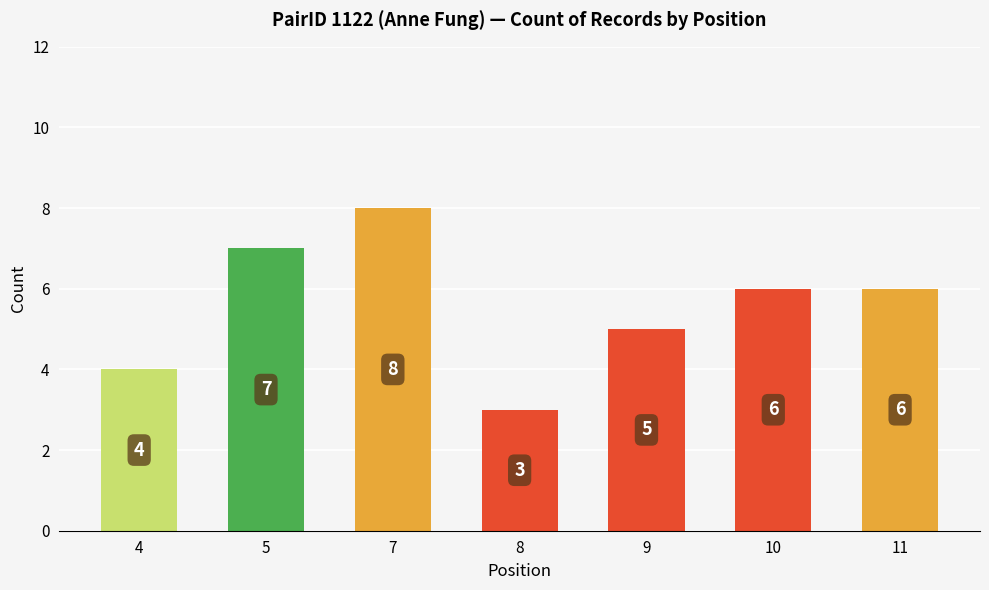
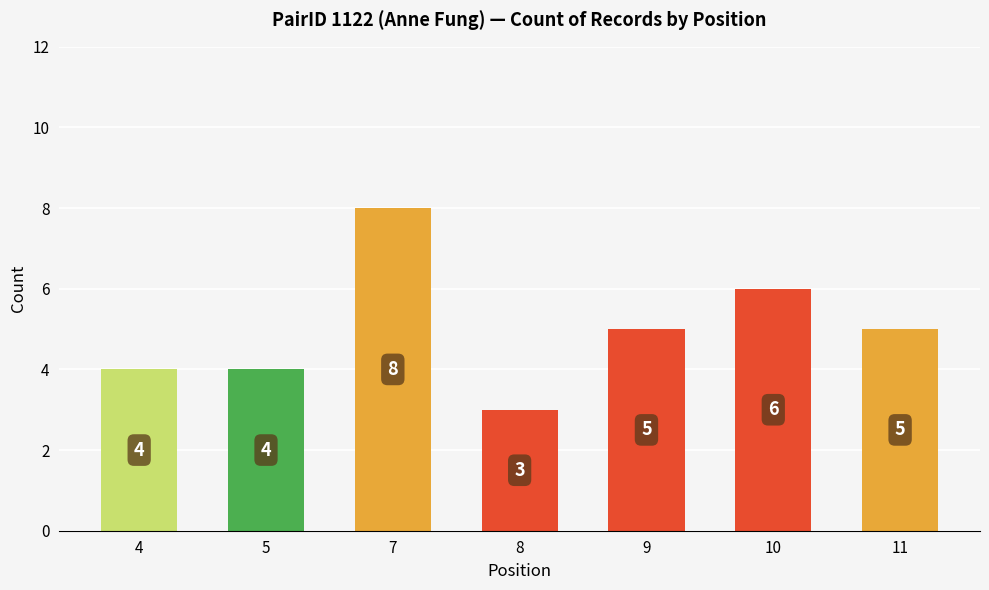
5: 7 -> 4
11: 6 -> 5
